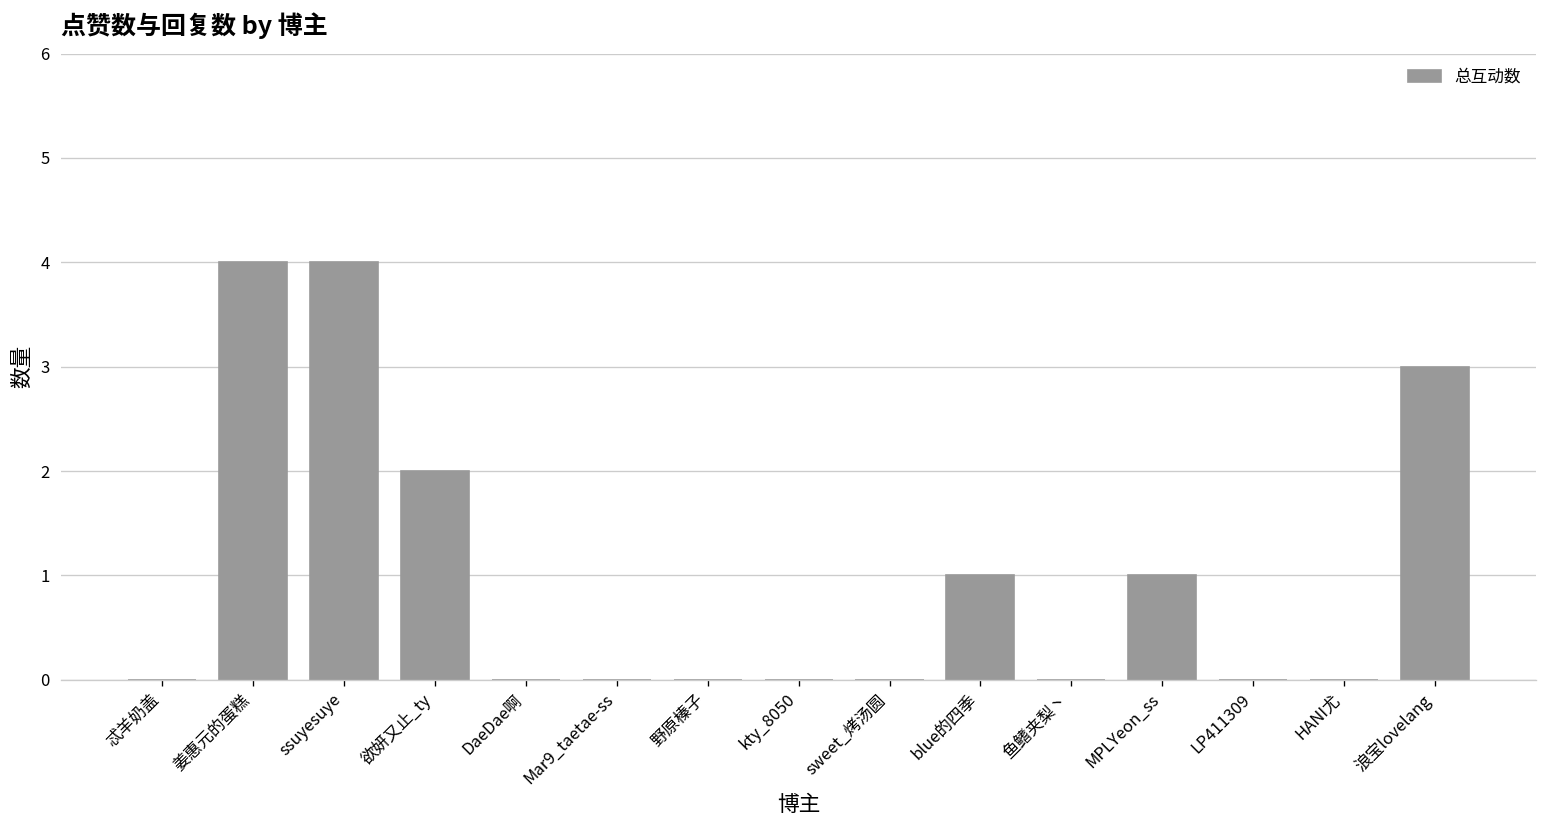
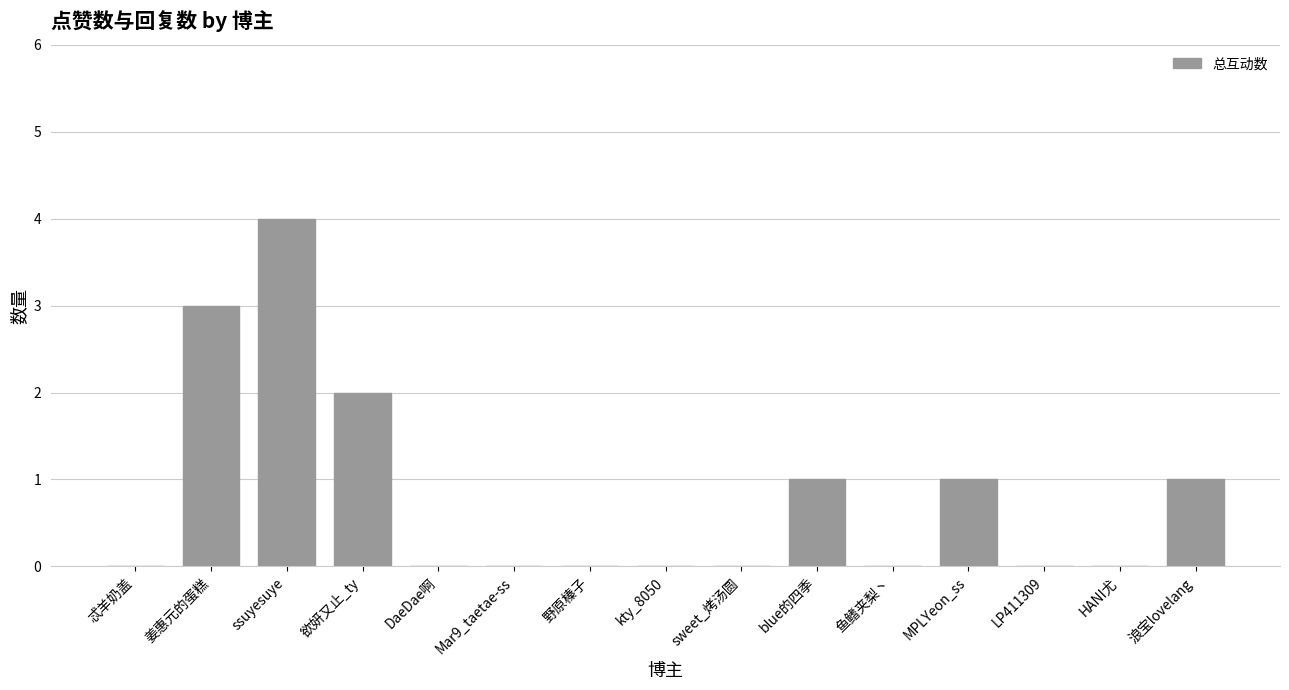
姜惠元的蛋糕: 4 -> 3
浪宝lovelang: 3 -> 1
